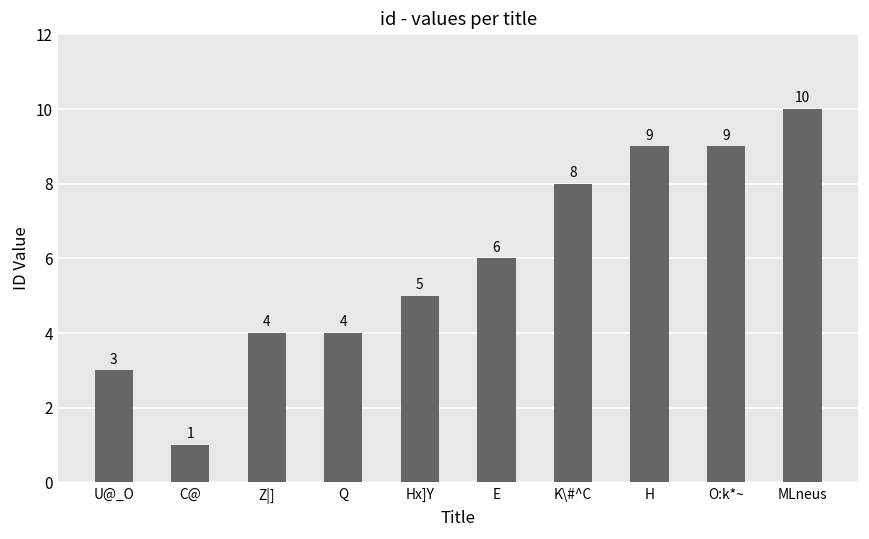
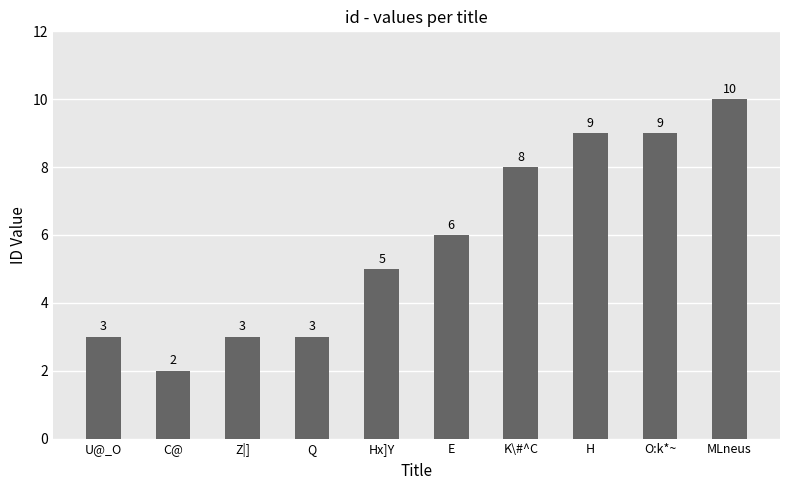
C@: 1 -> 2
Z|]: 4 -> 3
Q: 4 -> 3
